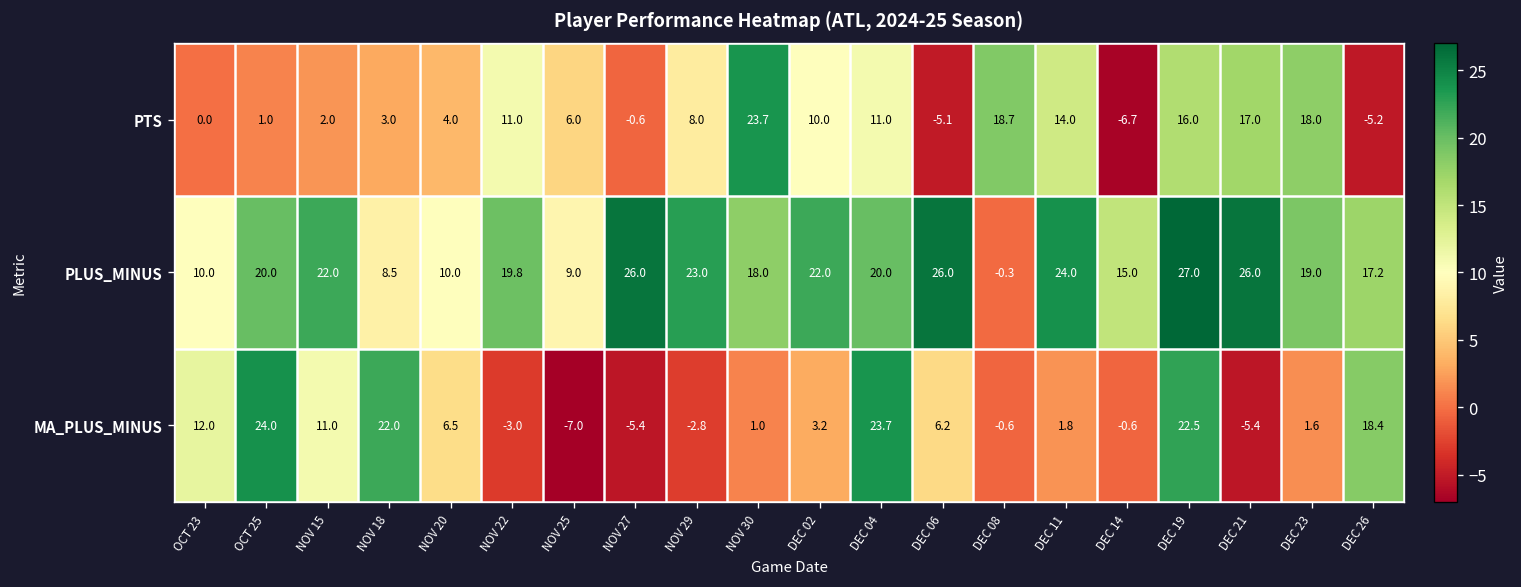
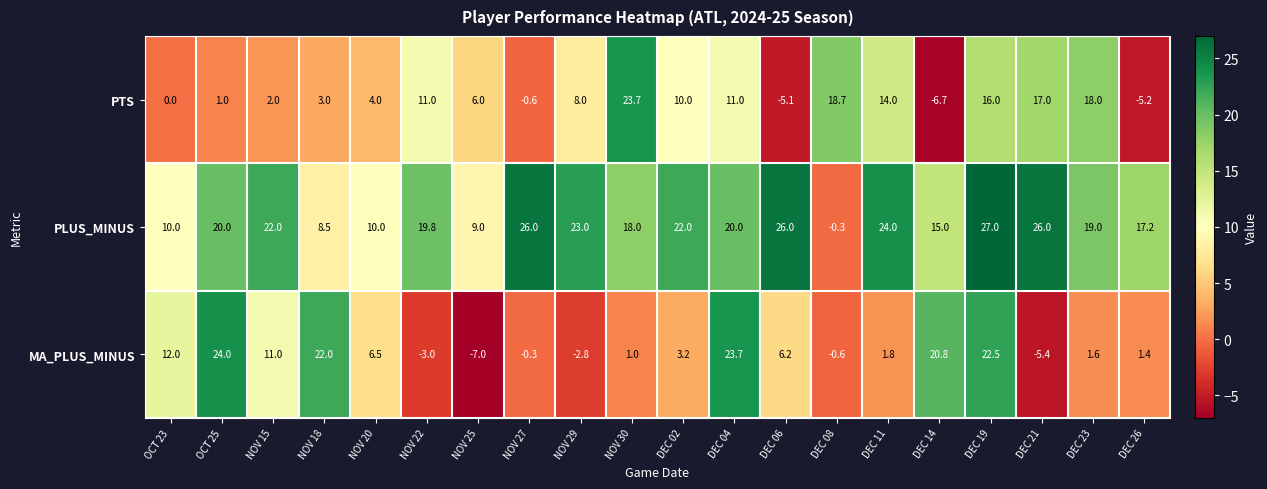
MA_PLUS_MINUS, NOV 27: -5.4 -> -0.3
MA_PLUS_MINUS, DEC 14: -0.6 -> 20.8
MA_PLUS_MINUS, DEC 26: 18.4 -> 1.4
